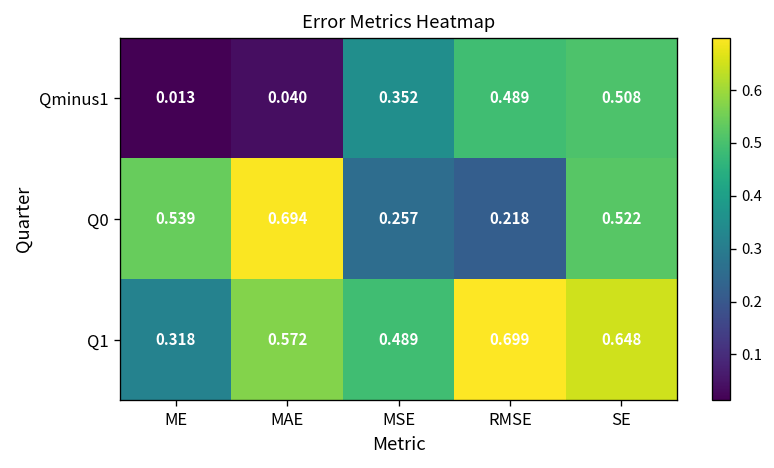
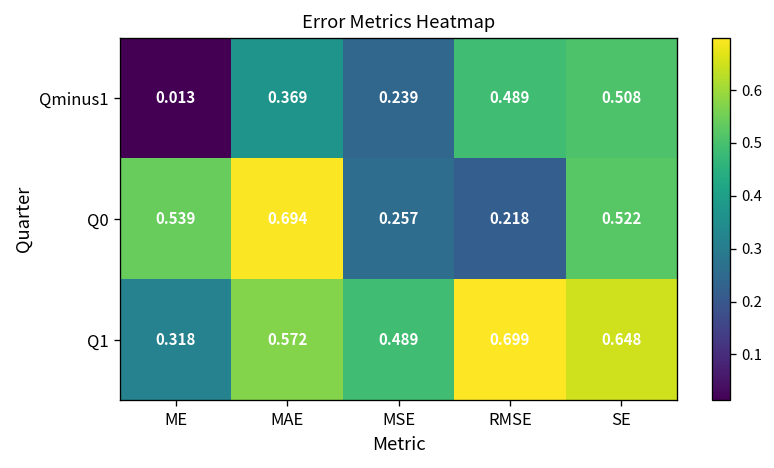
Qminus1, MAE: 0.040 -> 0.369
Qminus1, MSE: 0.352 -> 0.239
